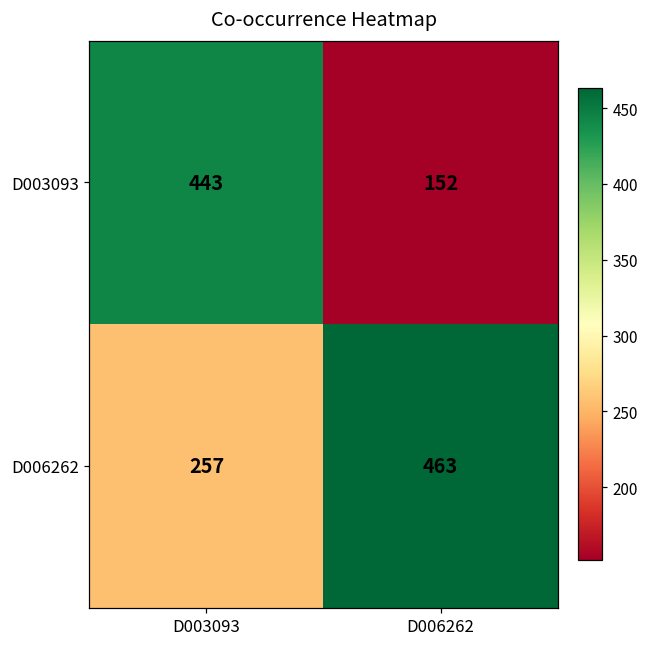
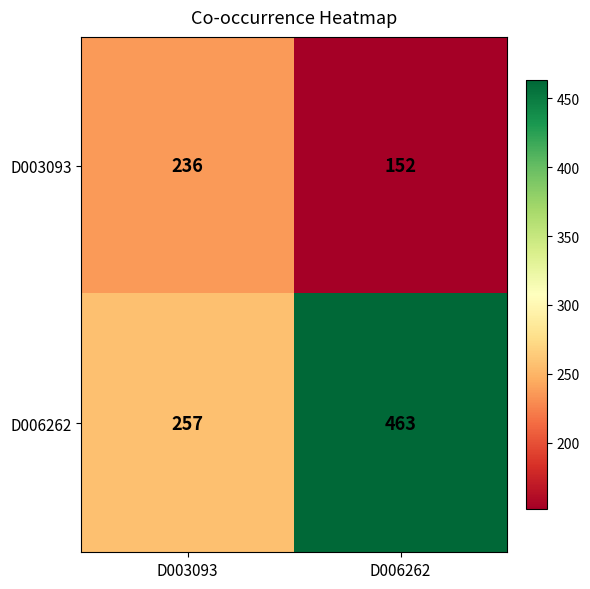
D003093, D003093: 443 -> 236
